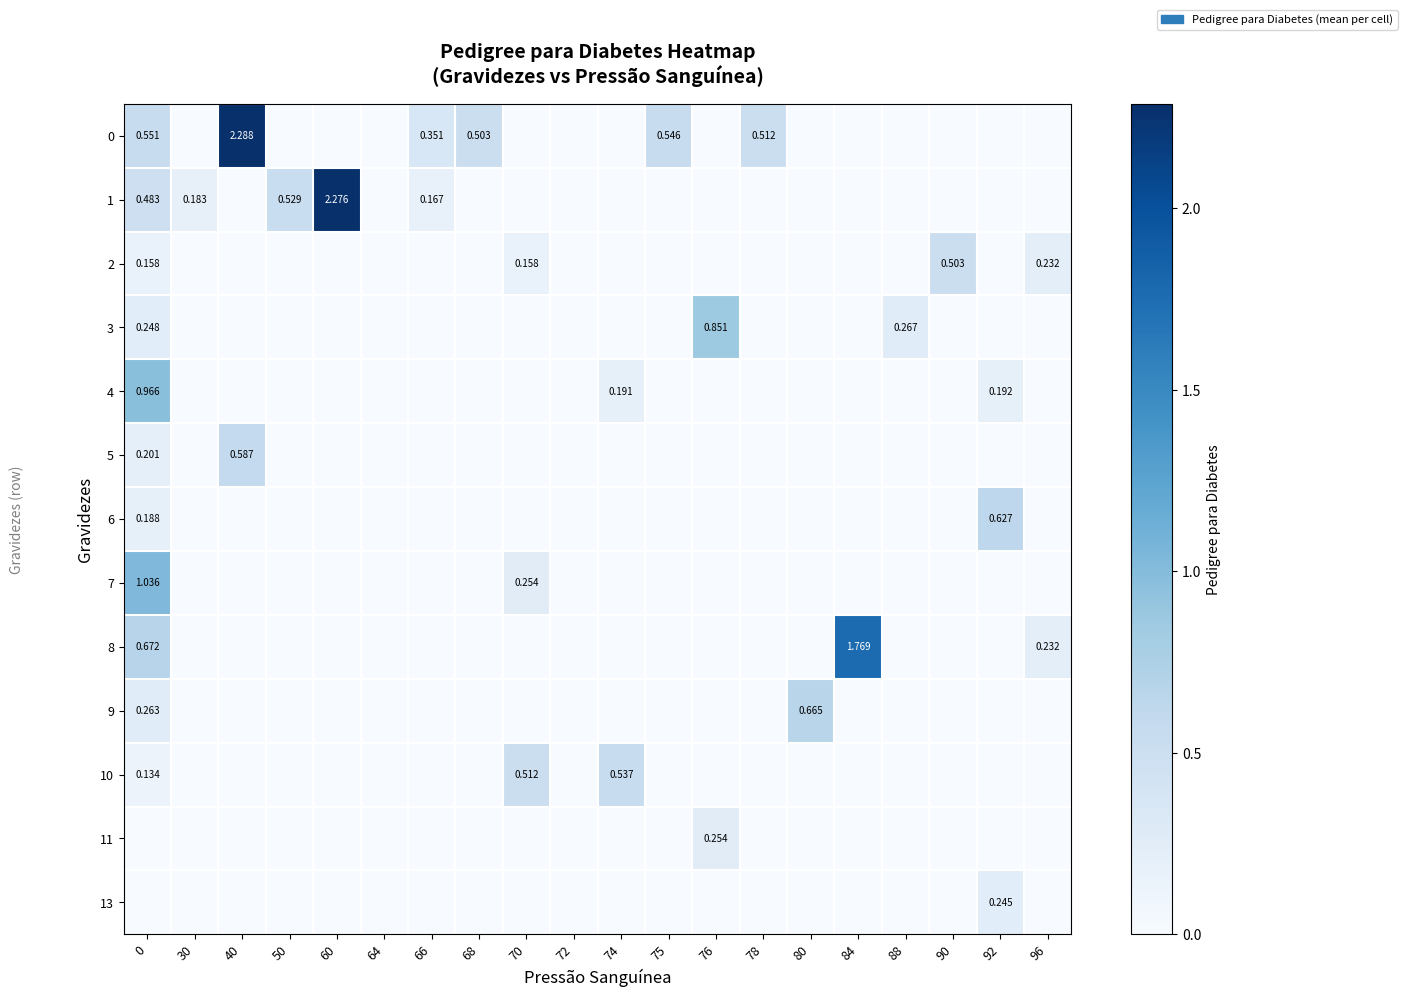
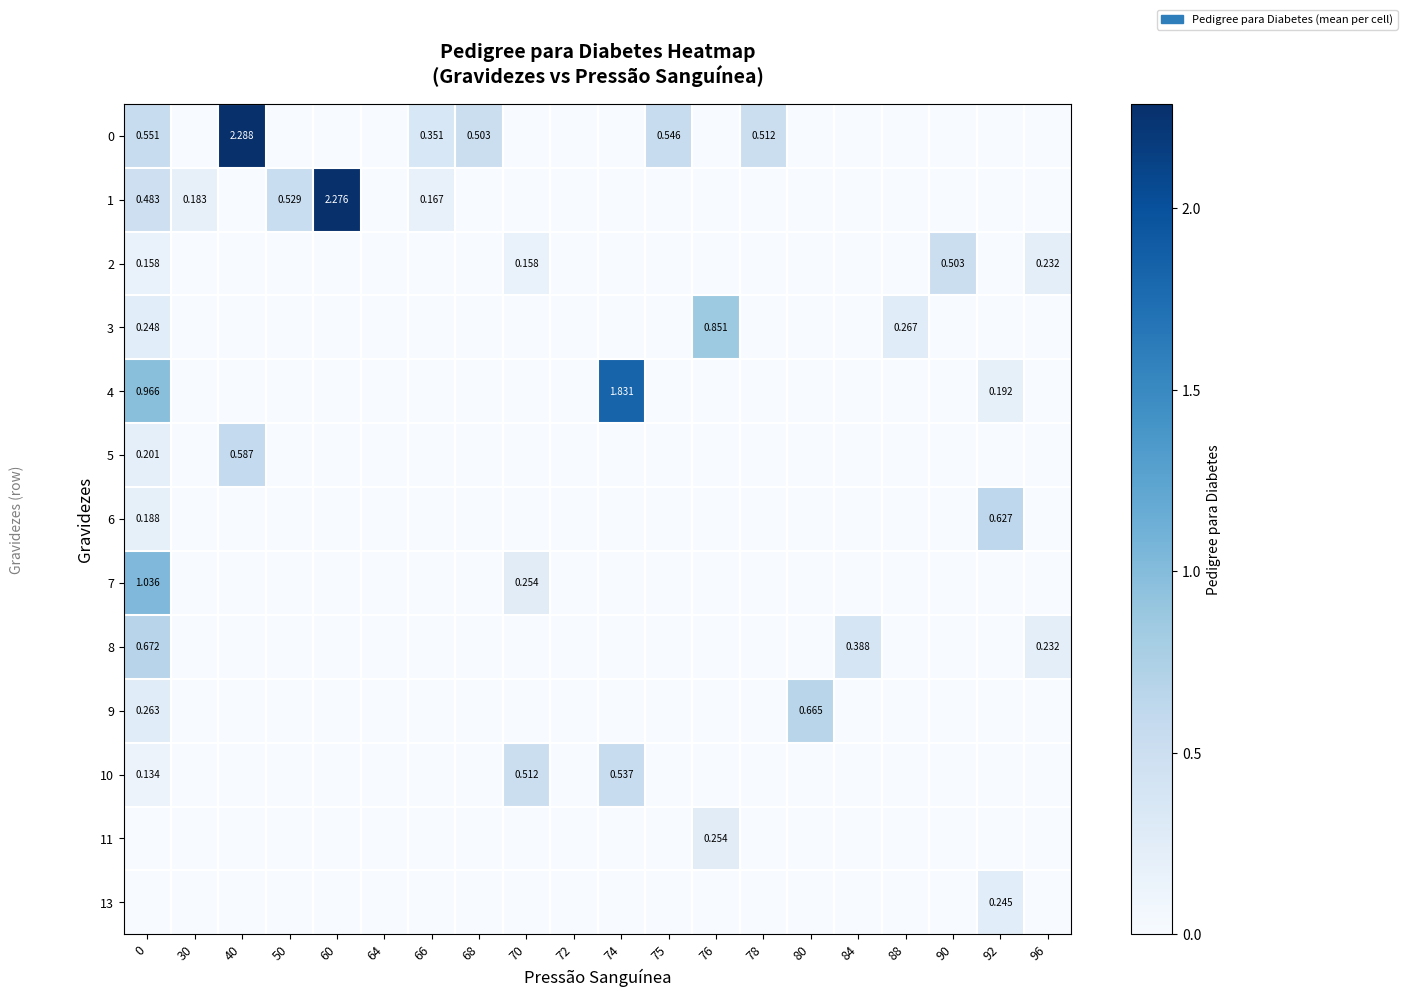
4, 74: 0.191 -> 1.831
8, 84: 1.769 -> 0.388
